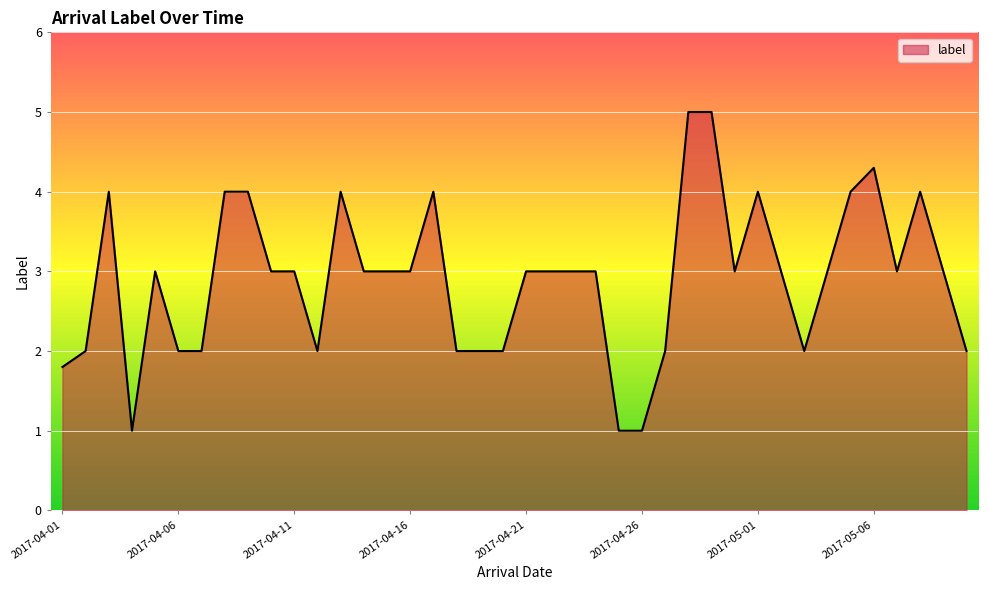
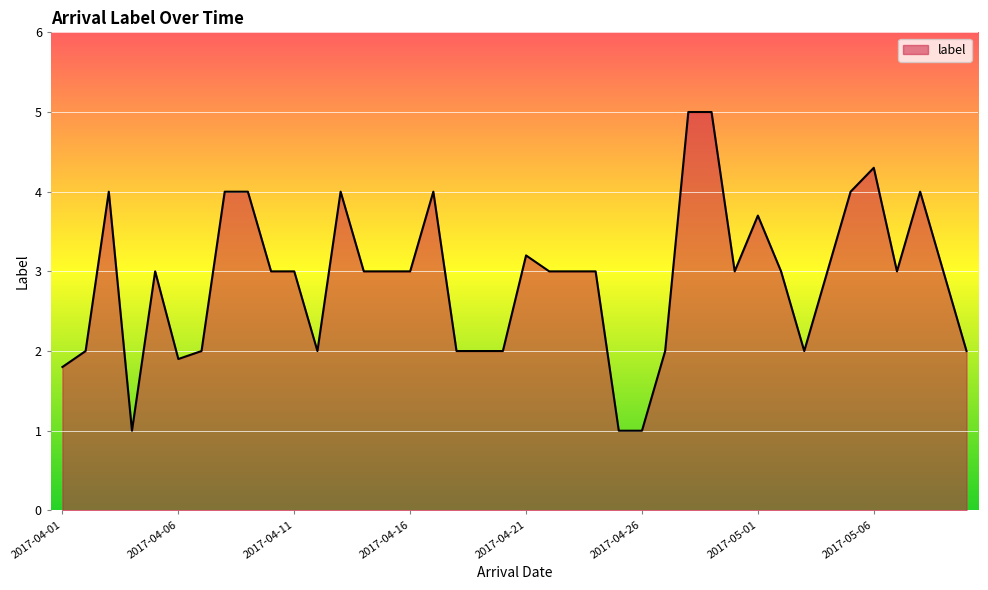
2017-04-06: 2.0 -> 1.9
2017-04-21: 3.0 -> 3.2
2017-05-01: 4.0 -> 3.7
